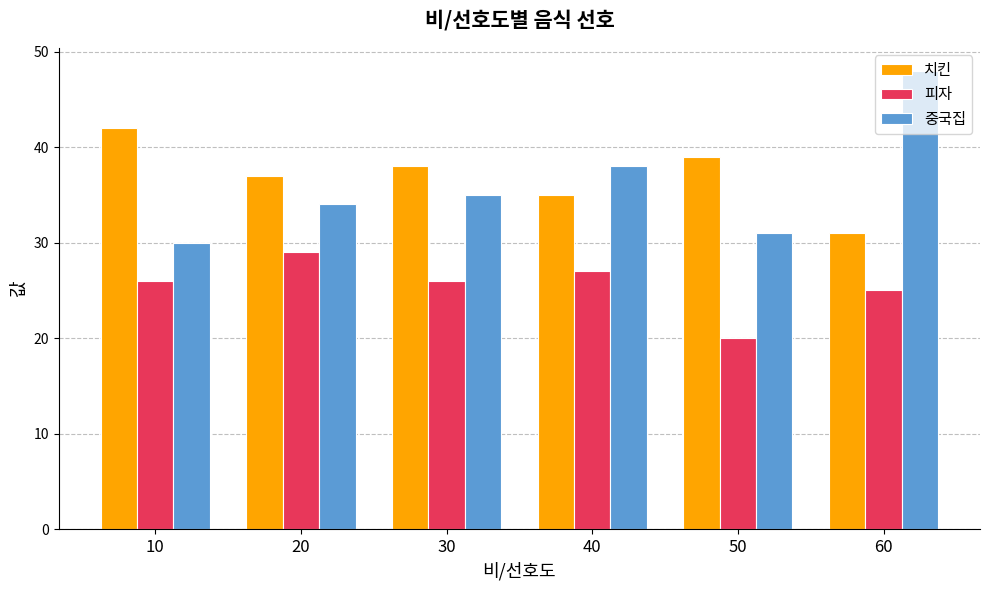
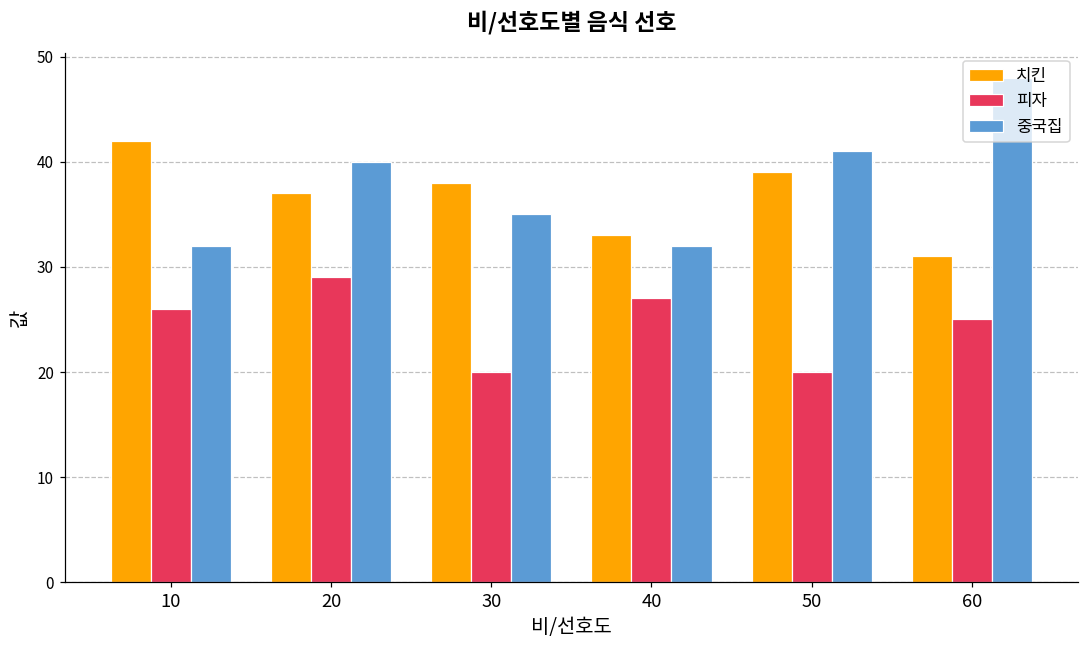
중국집, 10: 30 -> 32
중국집, 20: 34 -> 40
피자, 30: 26 -> 20
치킨, 40: 35 -> 33
중국집, 40: 38 -> 32
중국집, 50: 31 -> 41
